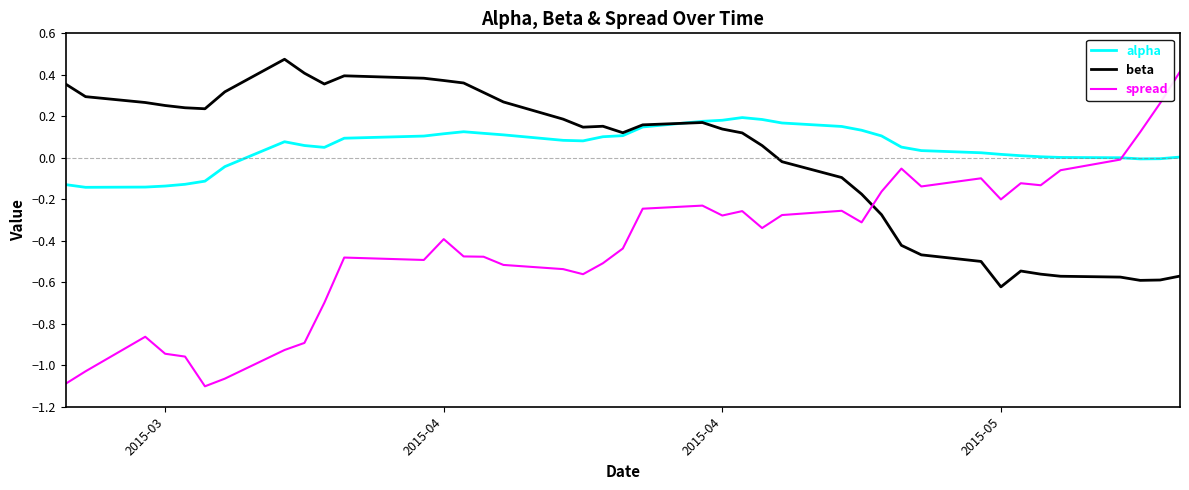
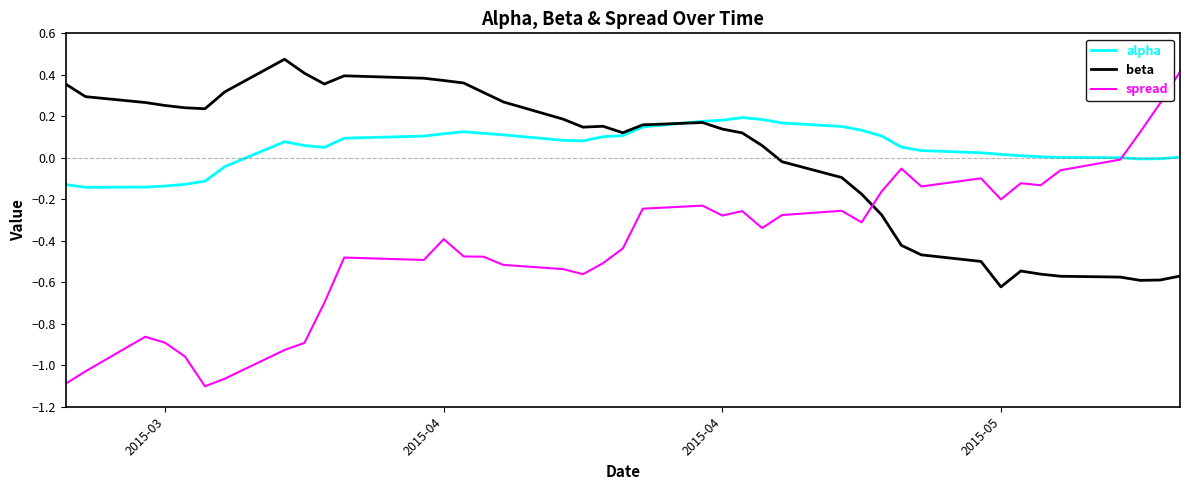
spread, 2015-03: -0.94 -> -0.89
